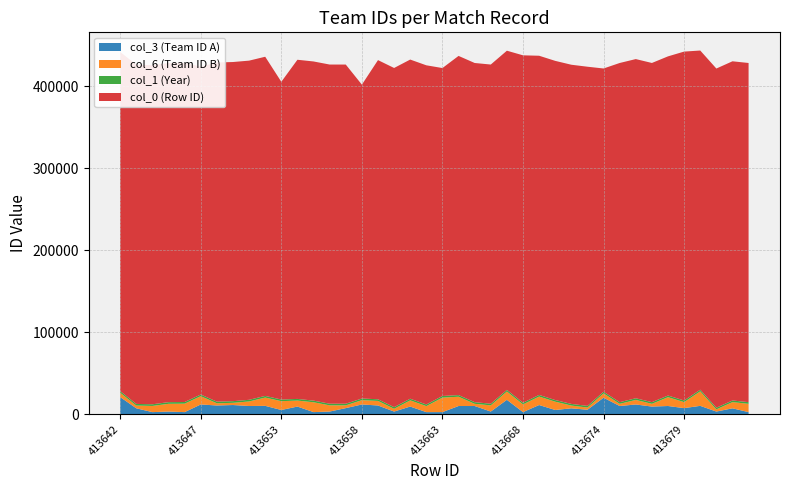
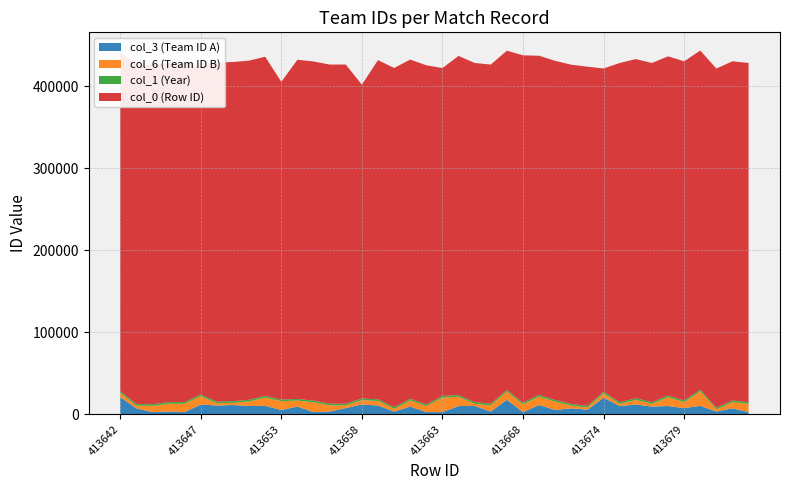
col_0 (Row ID), 413679: 430000 -> 410000
